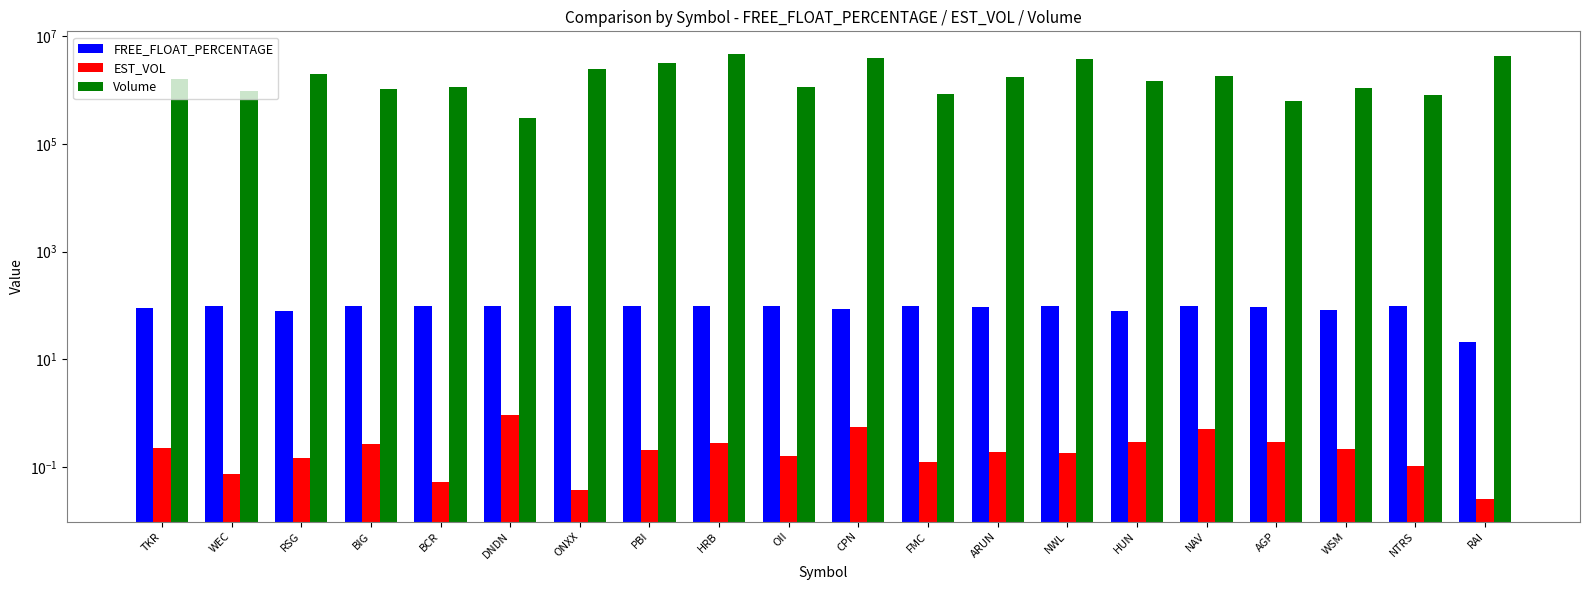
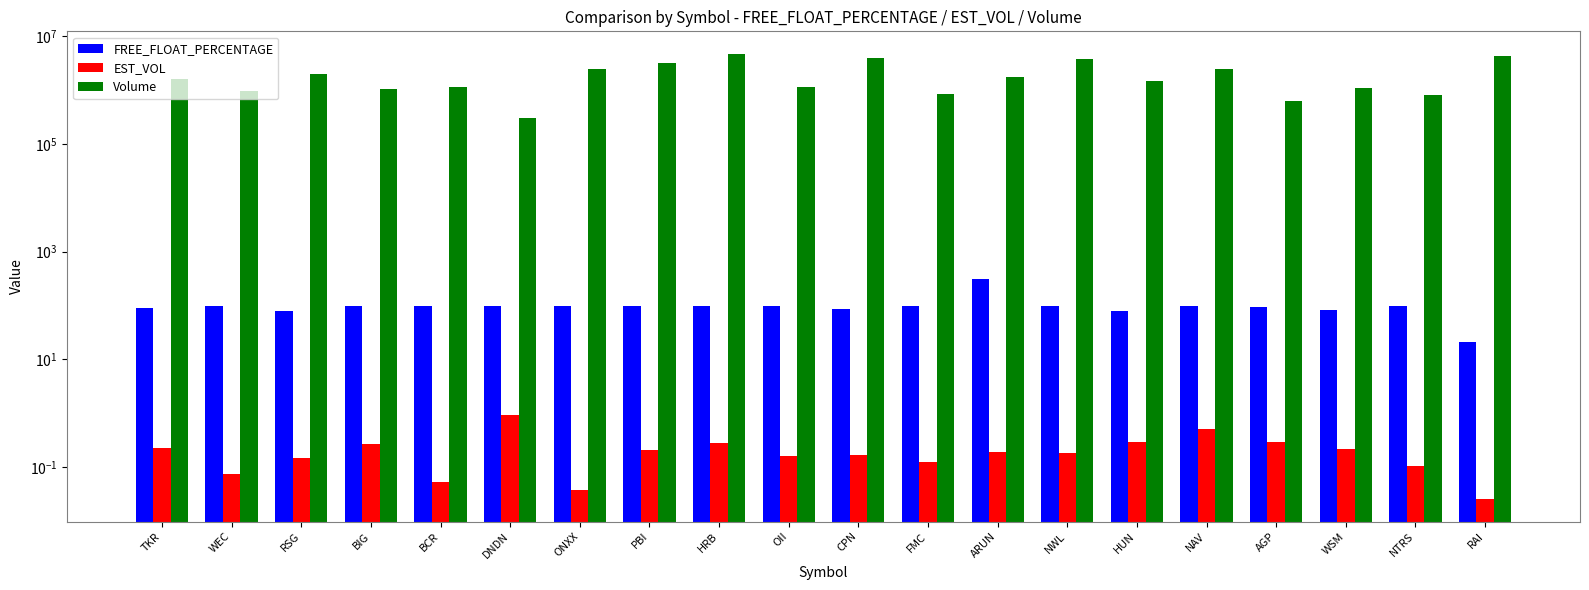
EST_VOL, CPN: 0.5 -> 0.17
FREE_FLOAT_PERCENTAGE, ARUN: 90 -> 300
Volume, NAV: 1800000 -> 3000000
